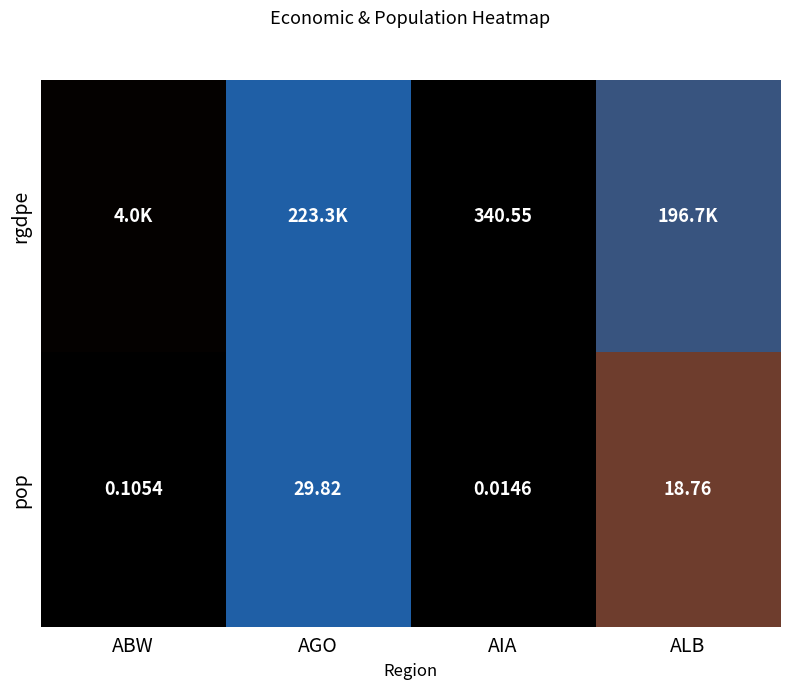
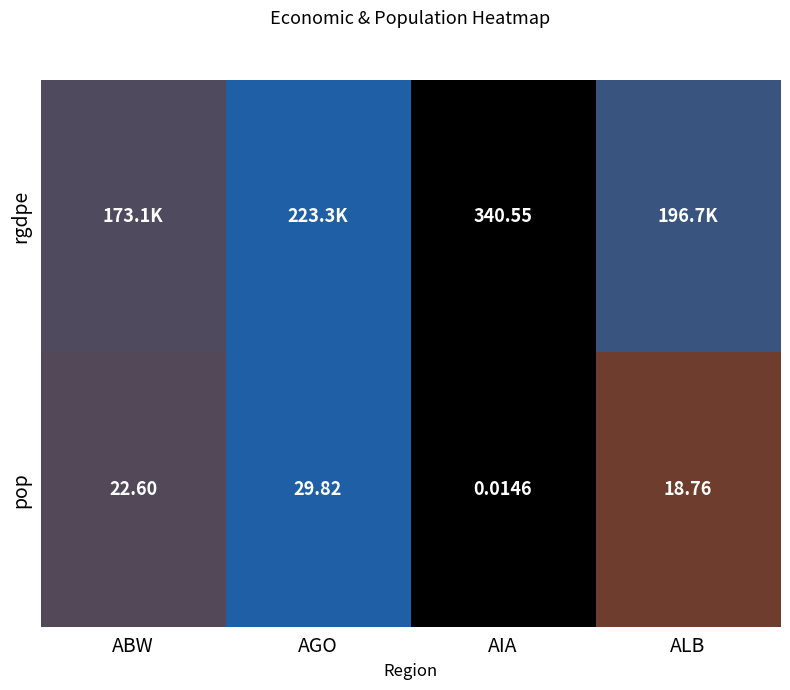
rgdpe, ABW: 4.0K -> 173.1K
pop, ABW: 0.1054 -> 22.60
